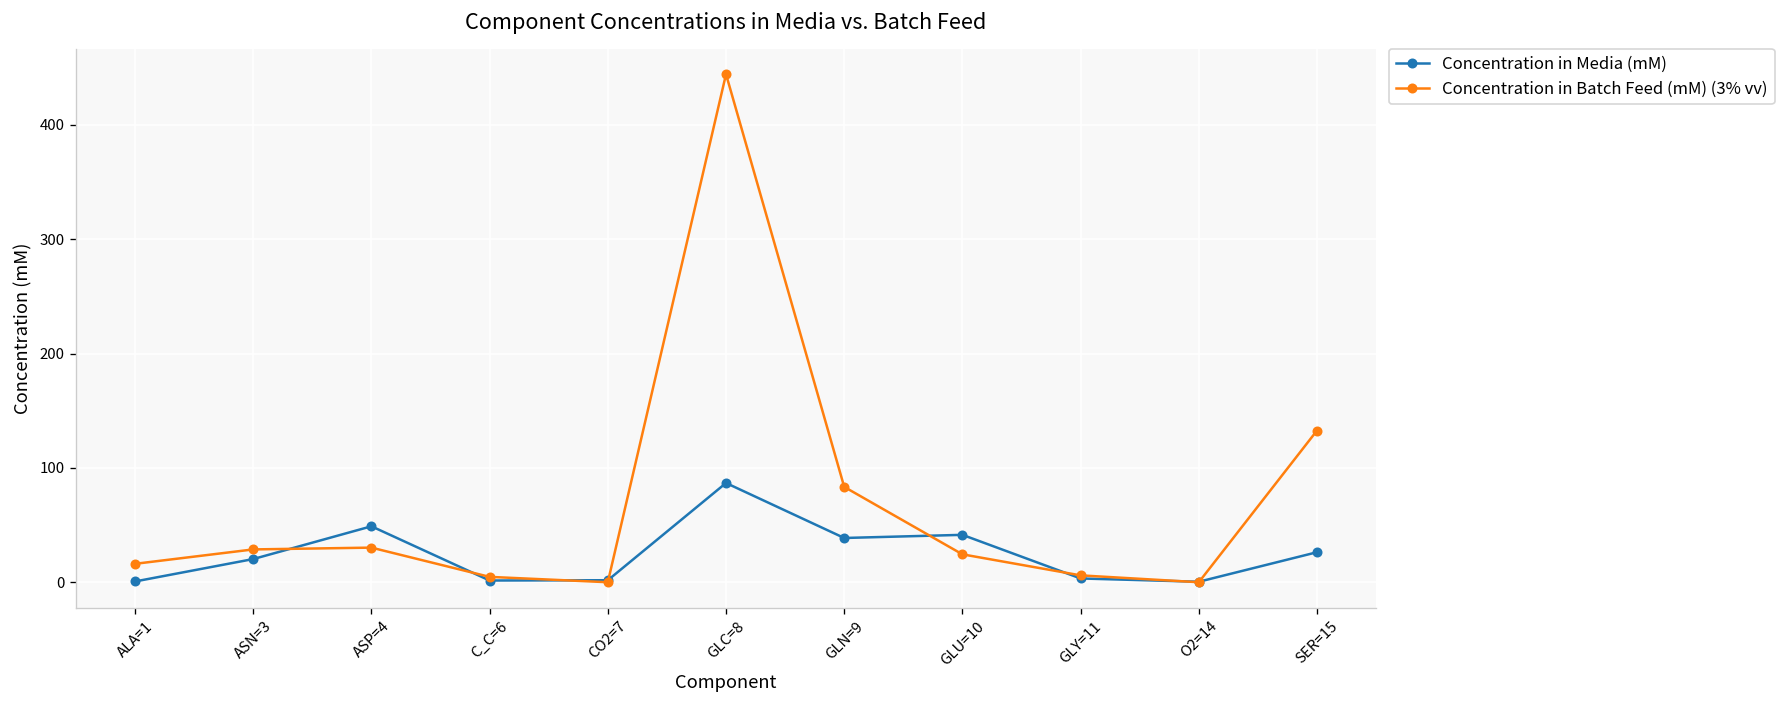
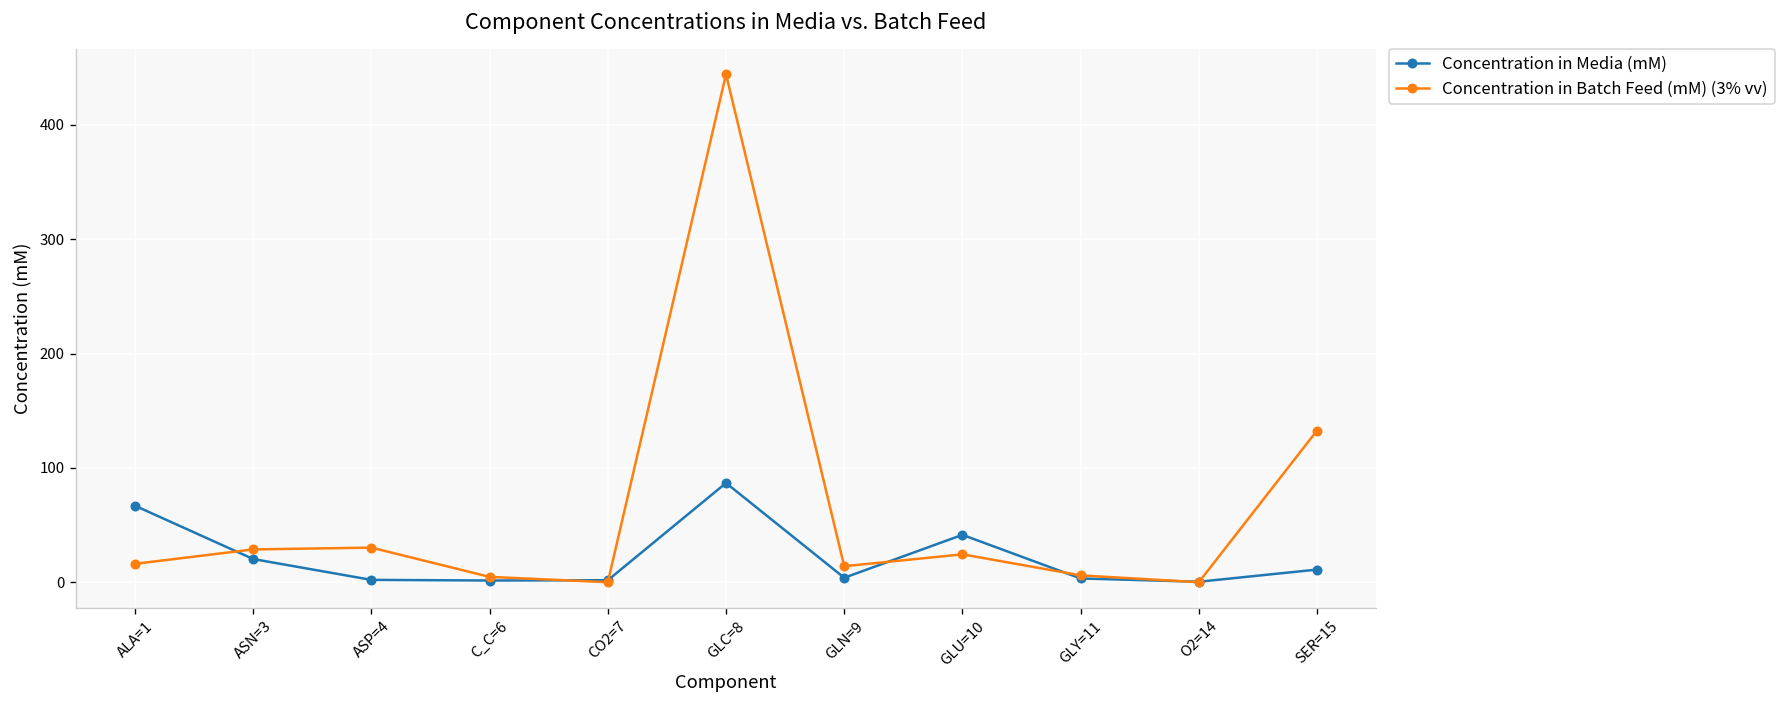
Concentration in Media (mM), ALA=1: 0 -> 70
Concentration in Media (mM), ASP=4: 50 -> 0
Concentration in Media (mM), GLN=9: 40 -> 0
Concentration in Batch Feed (mM) (3% vv), GLN=9: 80 -> 10
Concentration in Media (mM), SER=15: 30 -> 10
